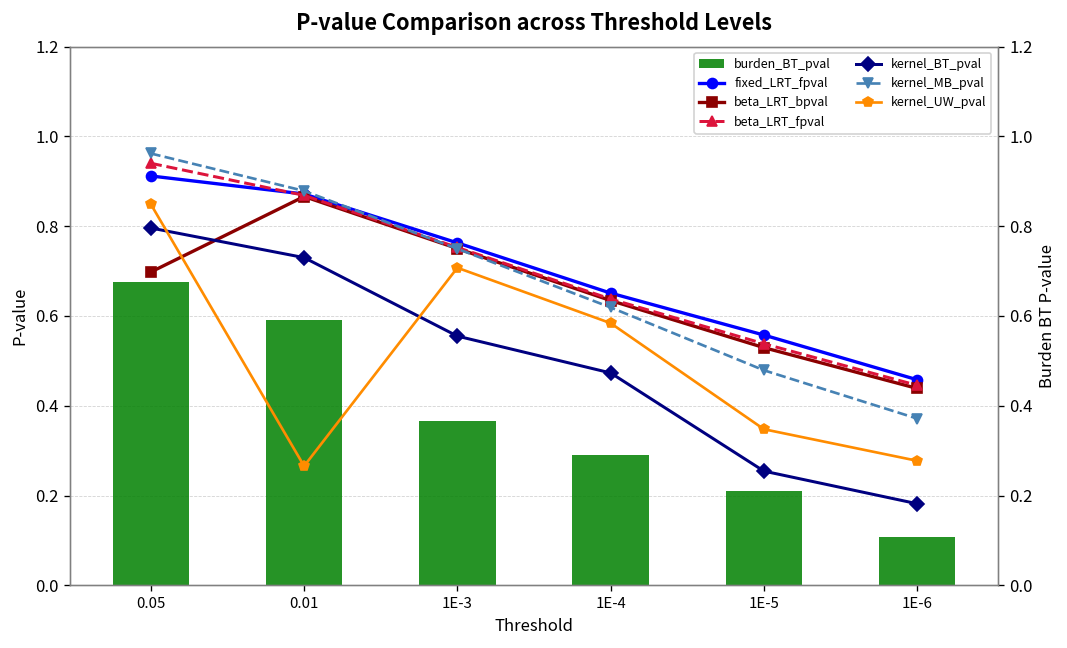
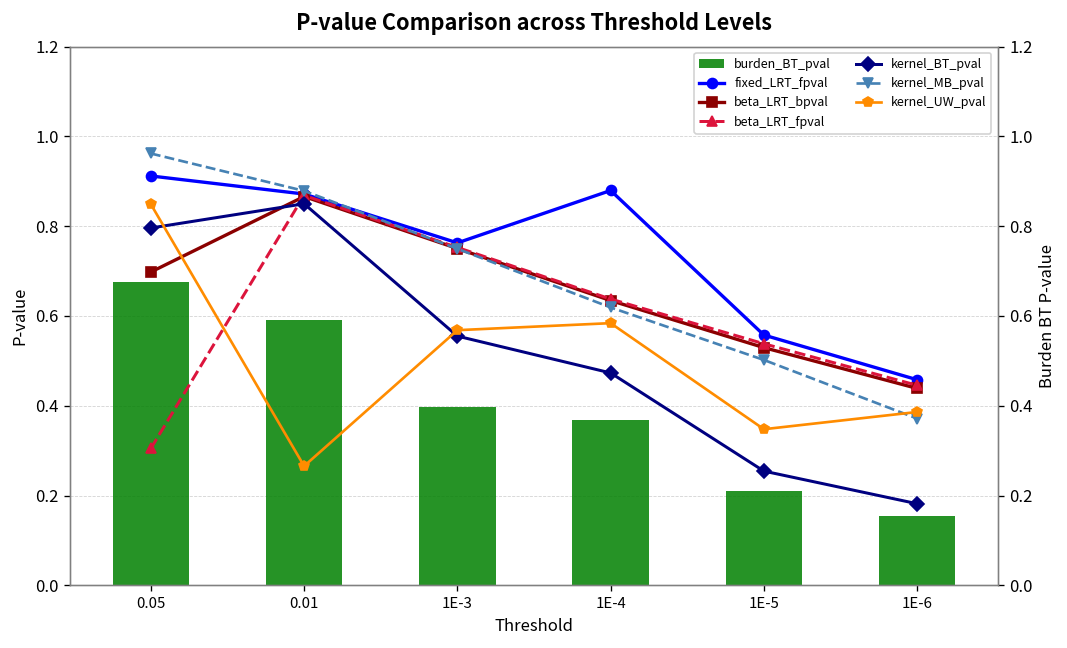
burden_BT_pval, 1E-3: 0.37 -> 0.40
burden_BT_pval, 1E-4: 0.29 -> 0.37
burden_BT_pval, 1E-6: 0.11 -> 0.15
beta_LRT_fpval, 0.05: 0.94 -> 0.30
kernel_BT_pval, 0.01: 0.73 -> 0.85
kernel_UW_pval, 1E-3: 0.71 -> 0.57
fixed_LRT_fpval, 1E-4: 0.65 -> 0.88
kernel_MB_pval, 1E-5: 0.48 -> 0.50
kernel_UW_pval, 1E-6: 0.28 -> 0.39
